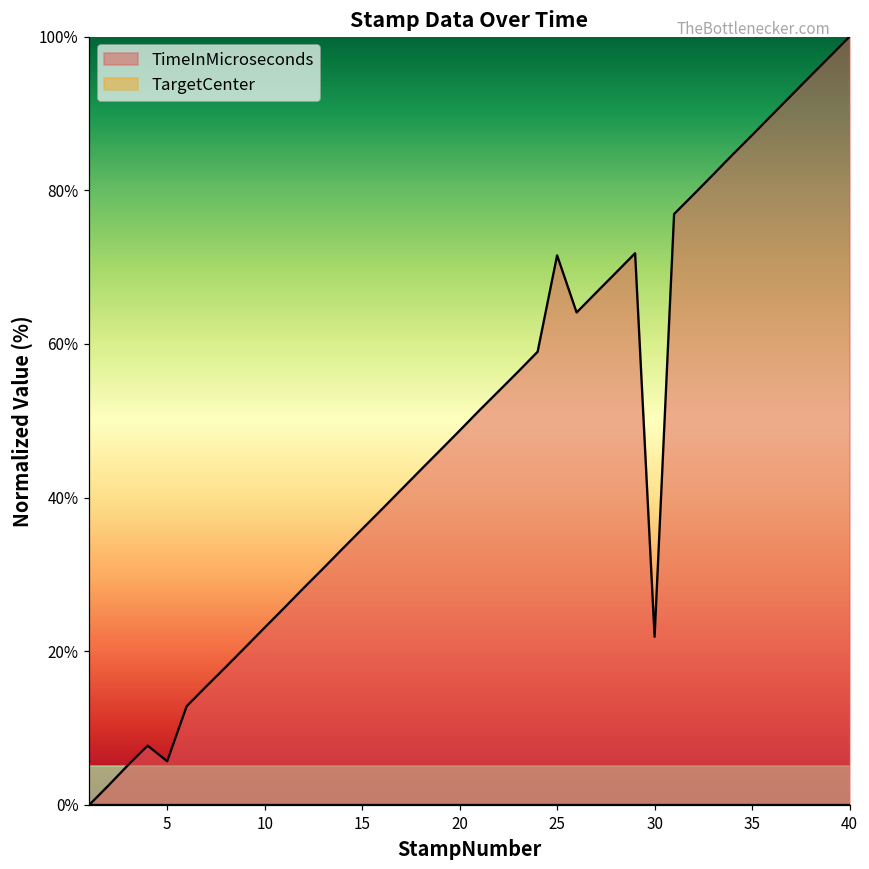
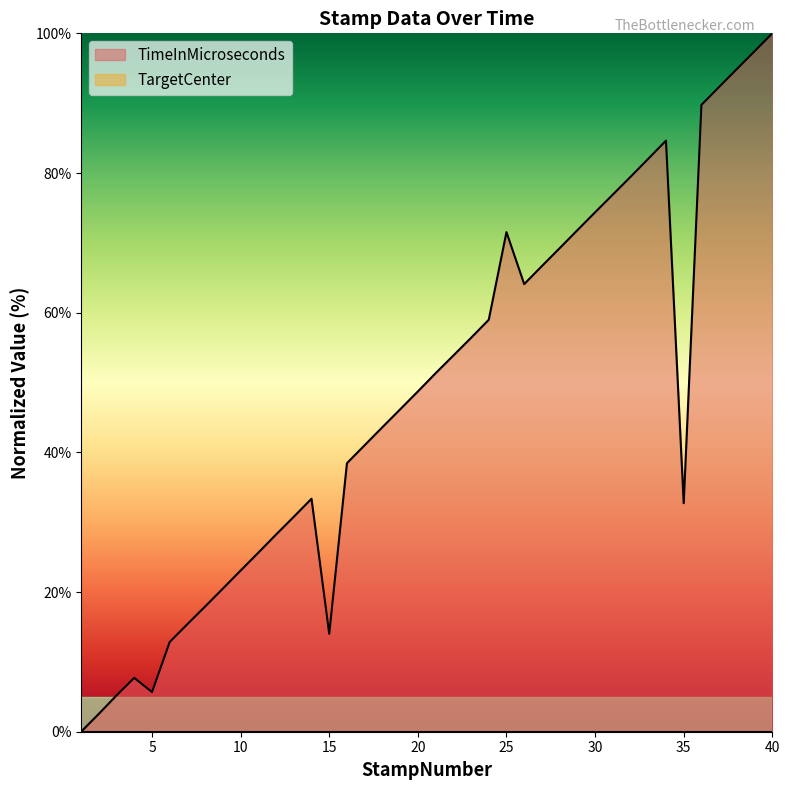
TimeInMicroseconds, 15: 36% -> 14%
TimeInMicroseconds, 30: 22% -> 74%
TimeInMicroseconds, 35: 87% -> 33%
